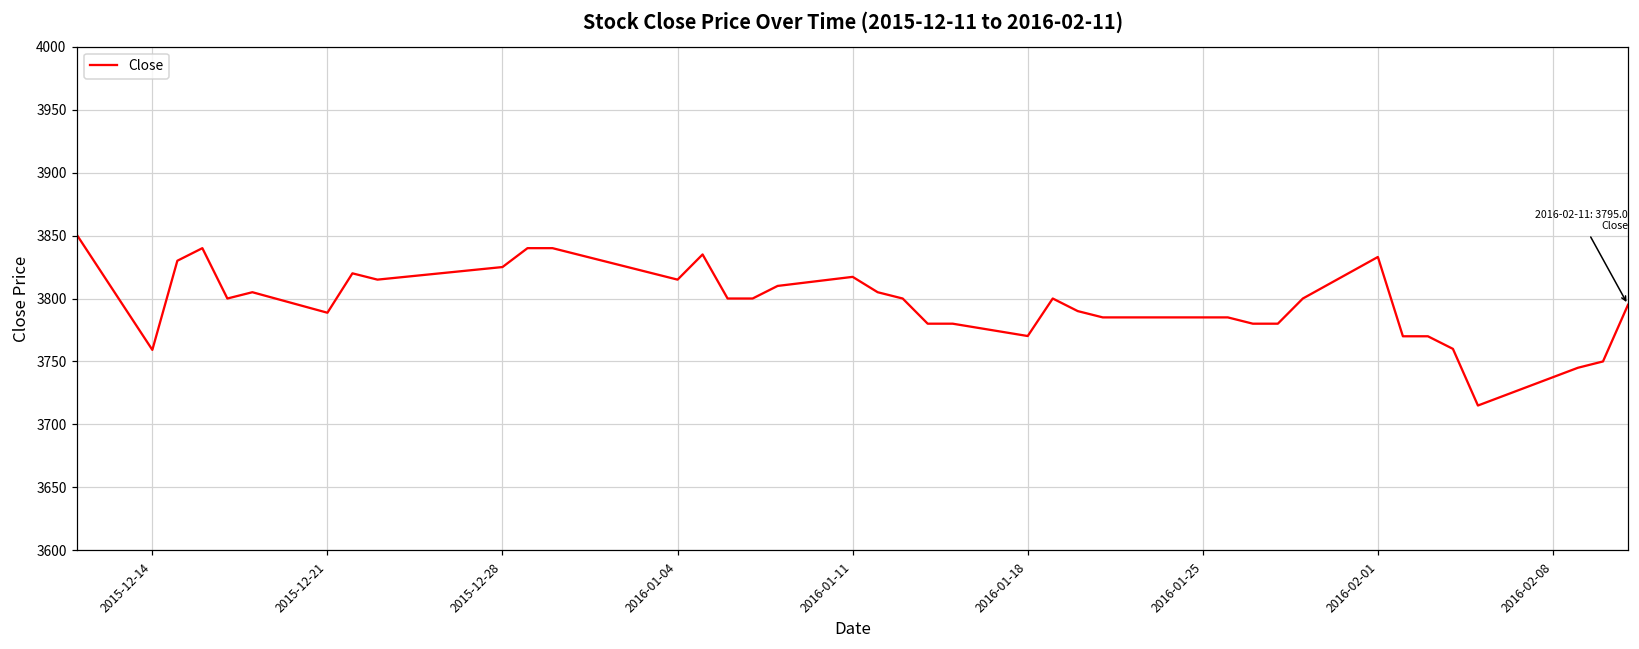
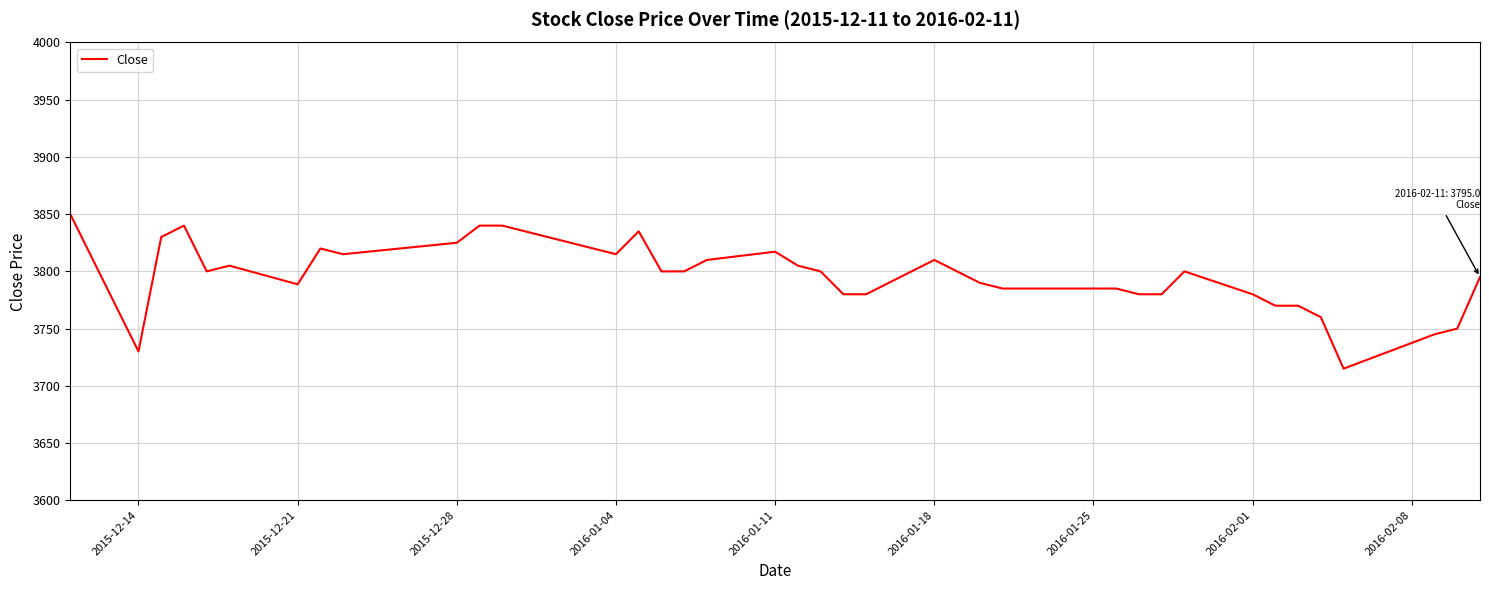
2015-12-14: 3759 -> 3730
2016-01-18: 3770 -> 3810
2016-02-01: 3833 -> 3780
